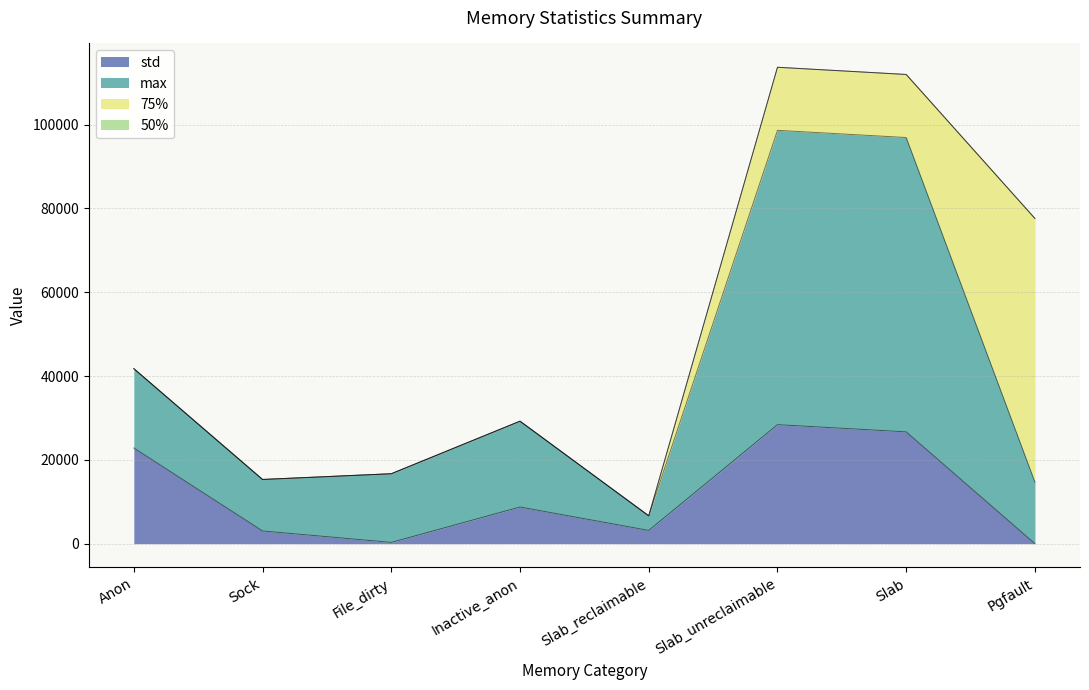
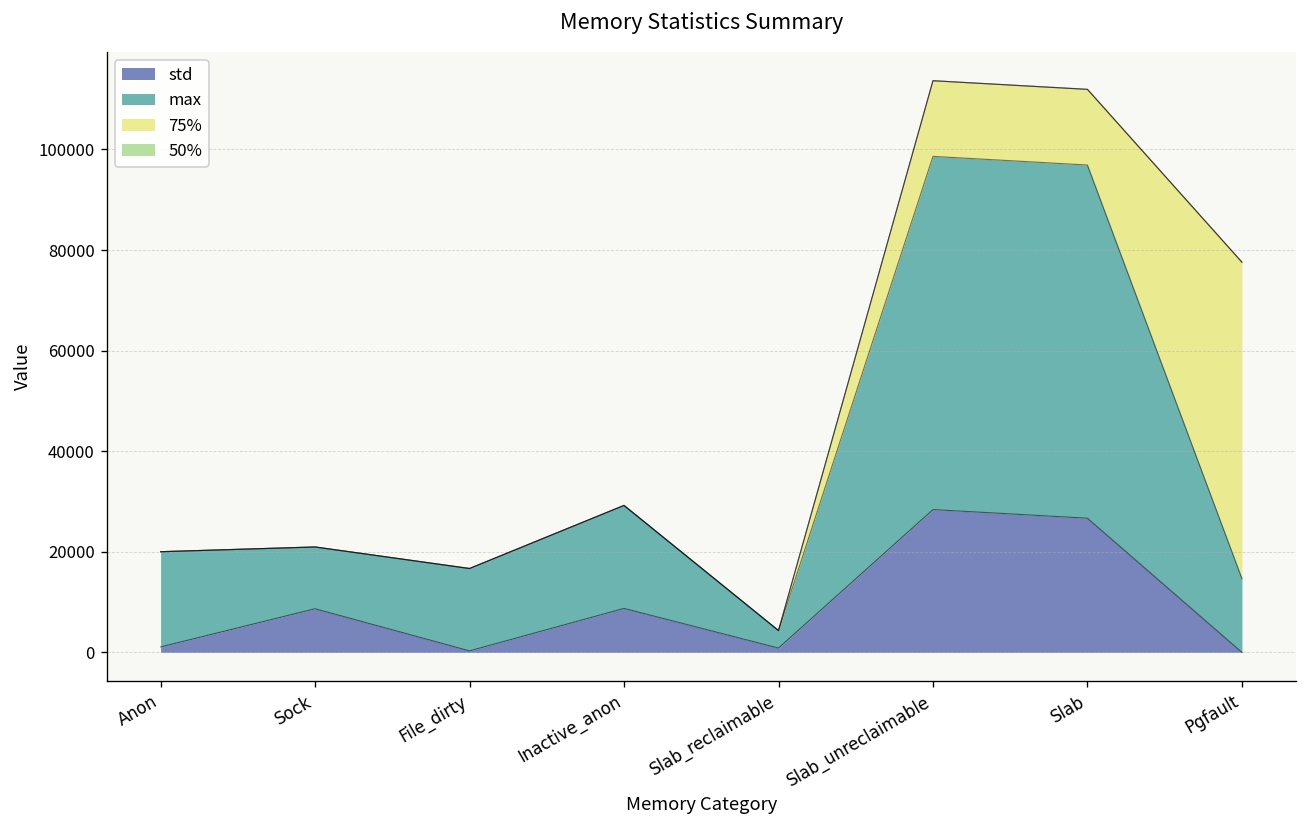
std, Anon: 23000 -> 1000
std, Sock: 3000 -> 9000
std, Slab_reclaimable: 3000 -> 1000
